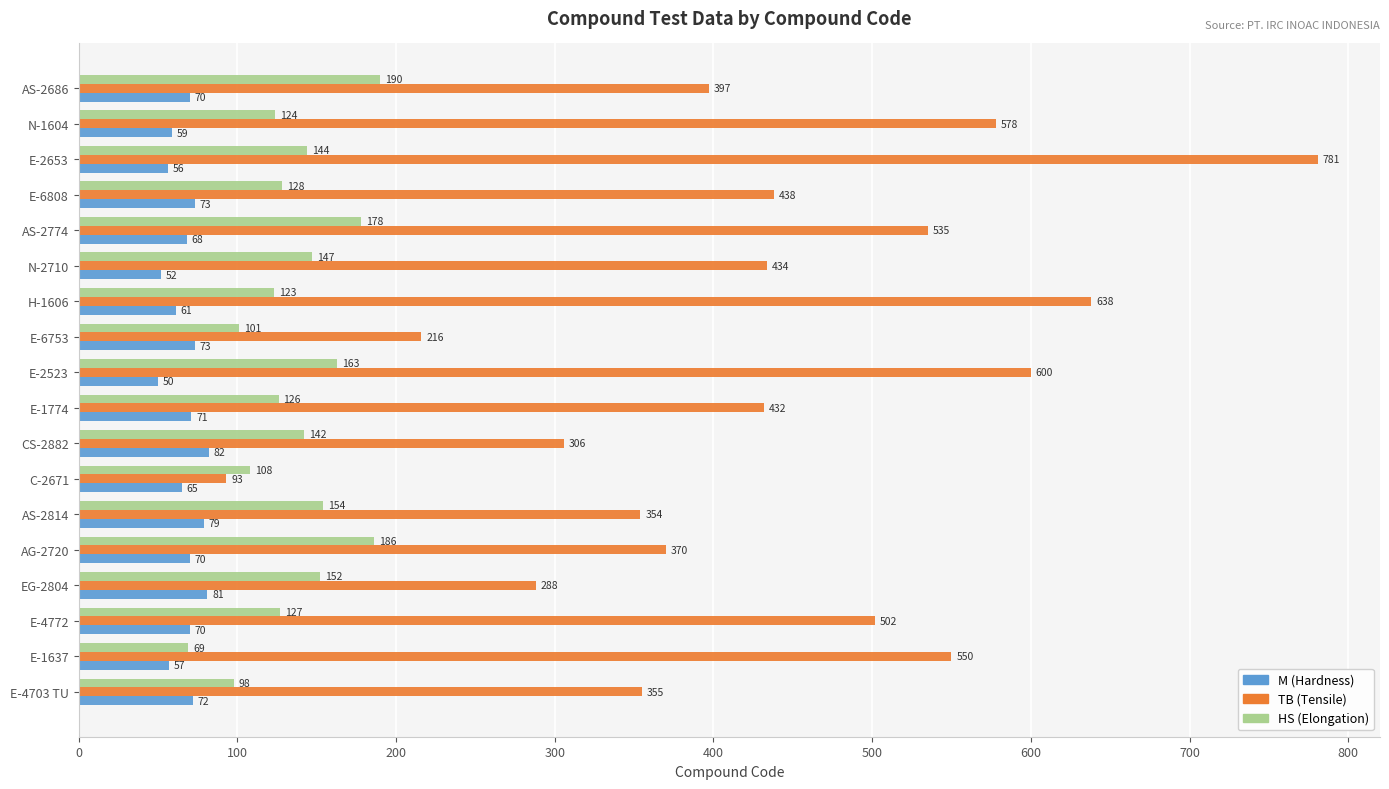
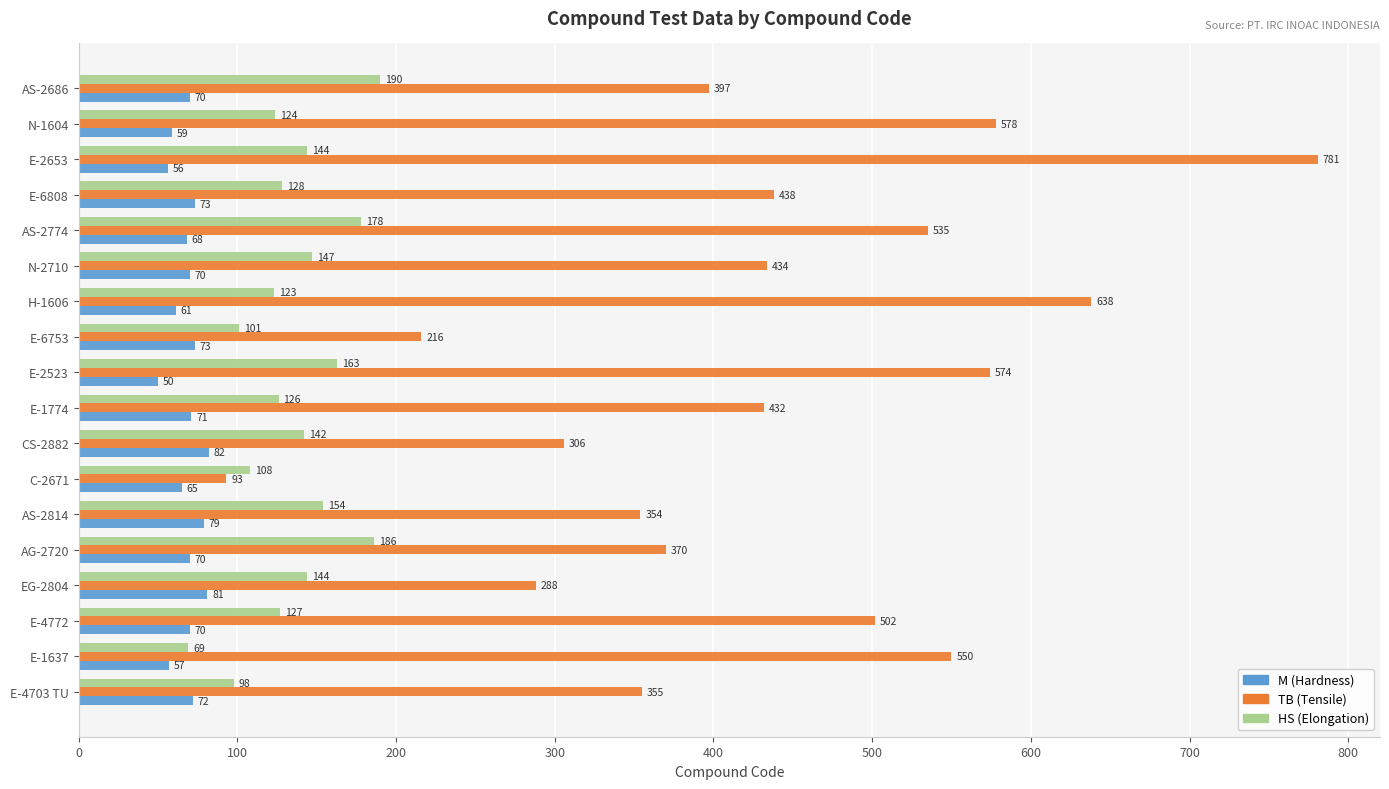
M (Hardness), N-2710: 52 -> 70
TB (Tensile), E-2523: 600 -> 574
HS (Elongation), EG-2804: 152 -> 144
